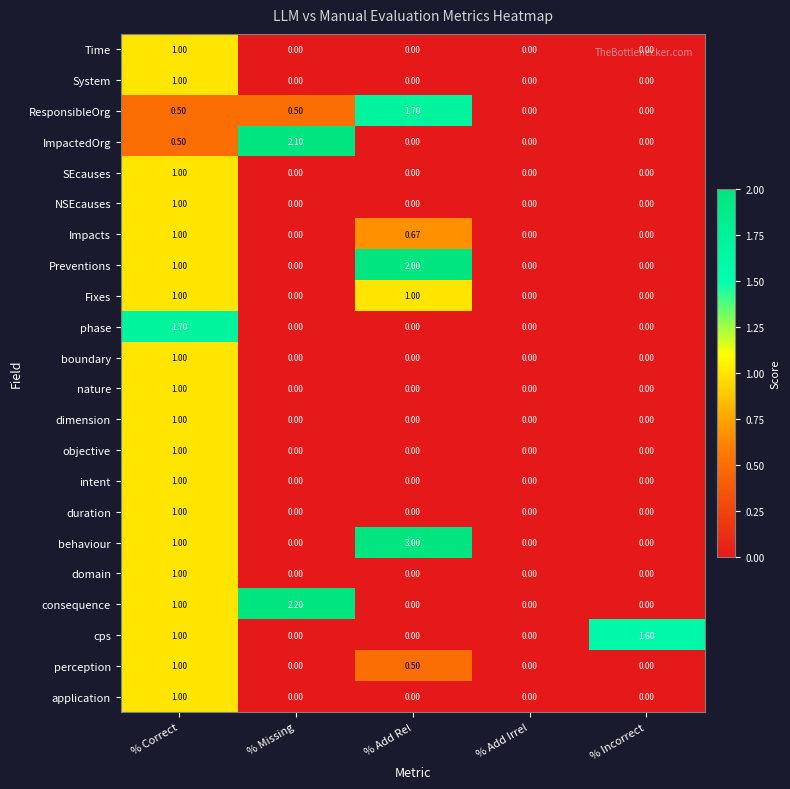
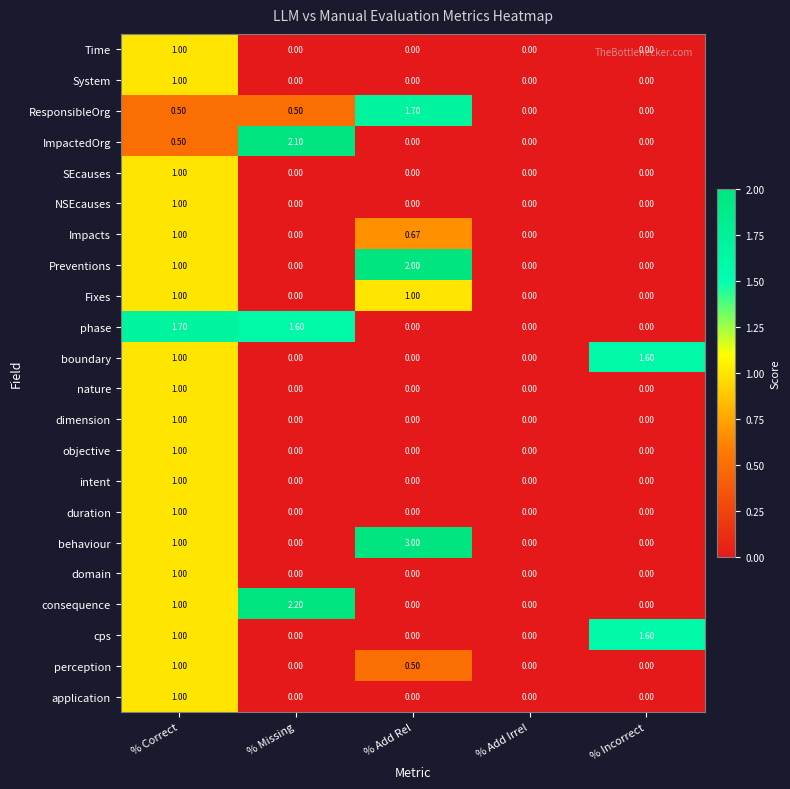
phase, % Missing: 0.00 -> 1.60
boundary, % Incorrect: 0.00 -> 1.60
